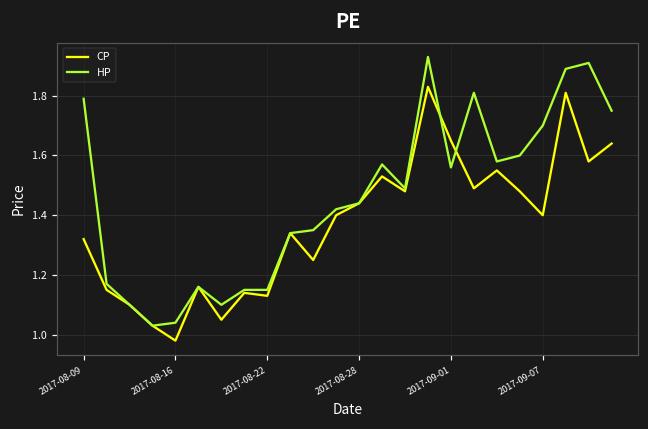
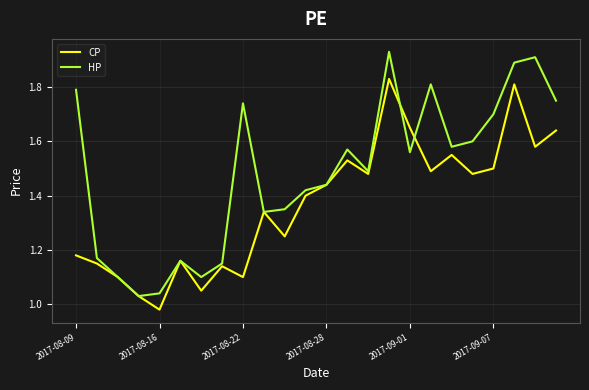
CP, 2017-08-09: 1.32 -> 1.18
CP, 2017-08-22: 1.13 -> 1.10
HP, 2017-08-22: 1.15 -> 1.74
CP, 2017-09-07: 1.4 -> 1.5
